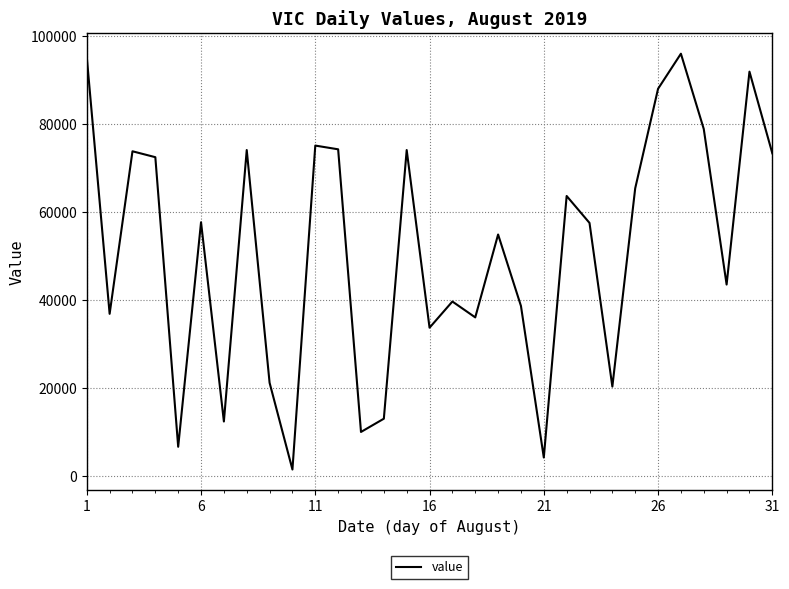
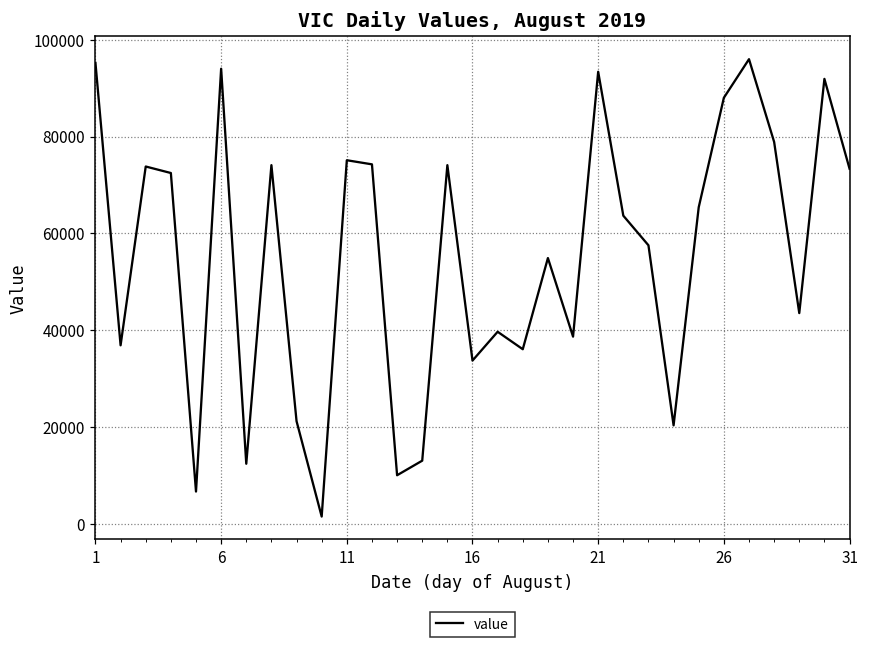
6: 58000 -> 94000
21: 4000 -> 93000
